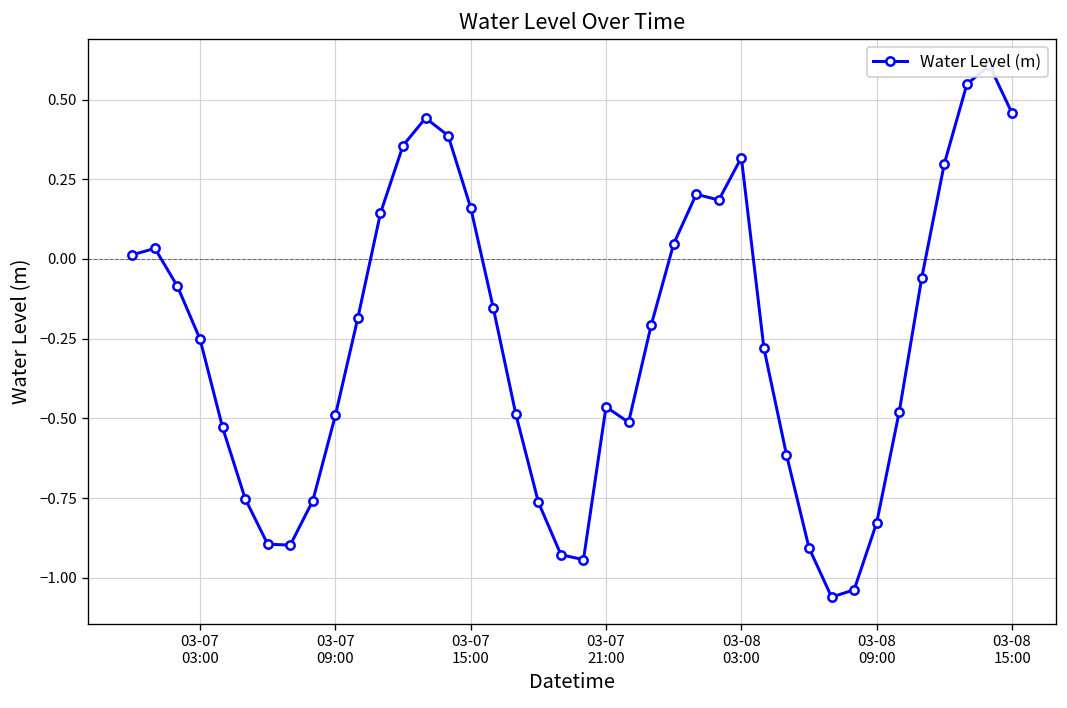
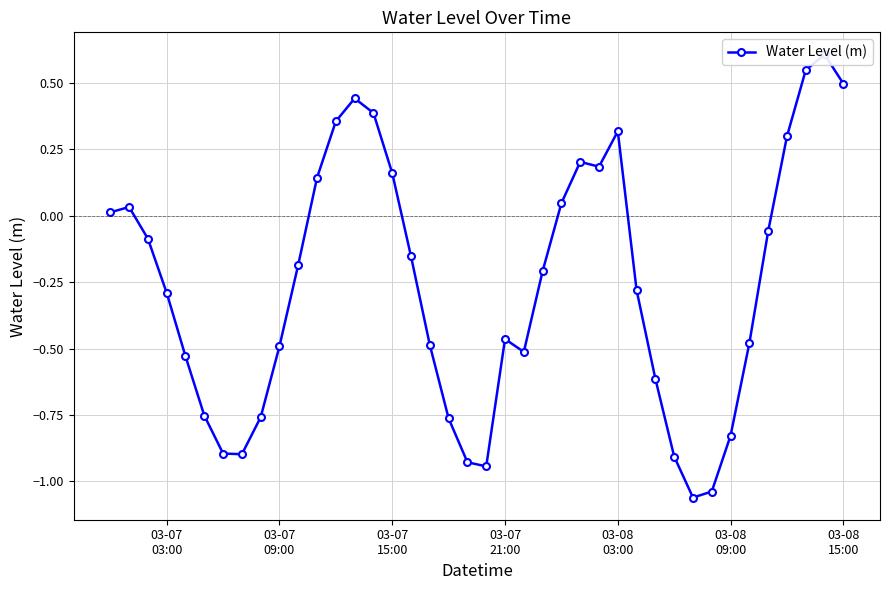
03-07 03:00: -0.25 -> -0.29
03-08 15:00: 0.46 -> 0.50
